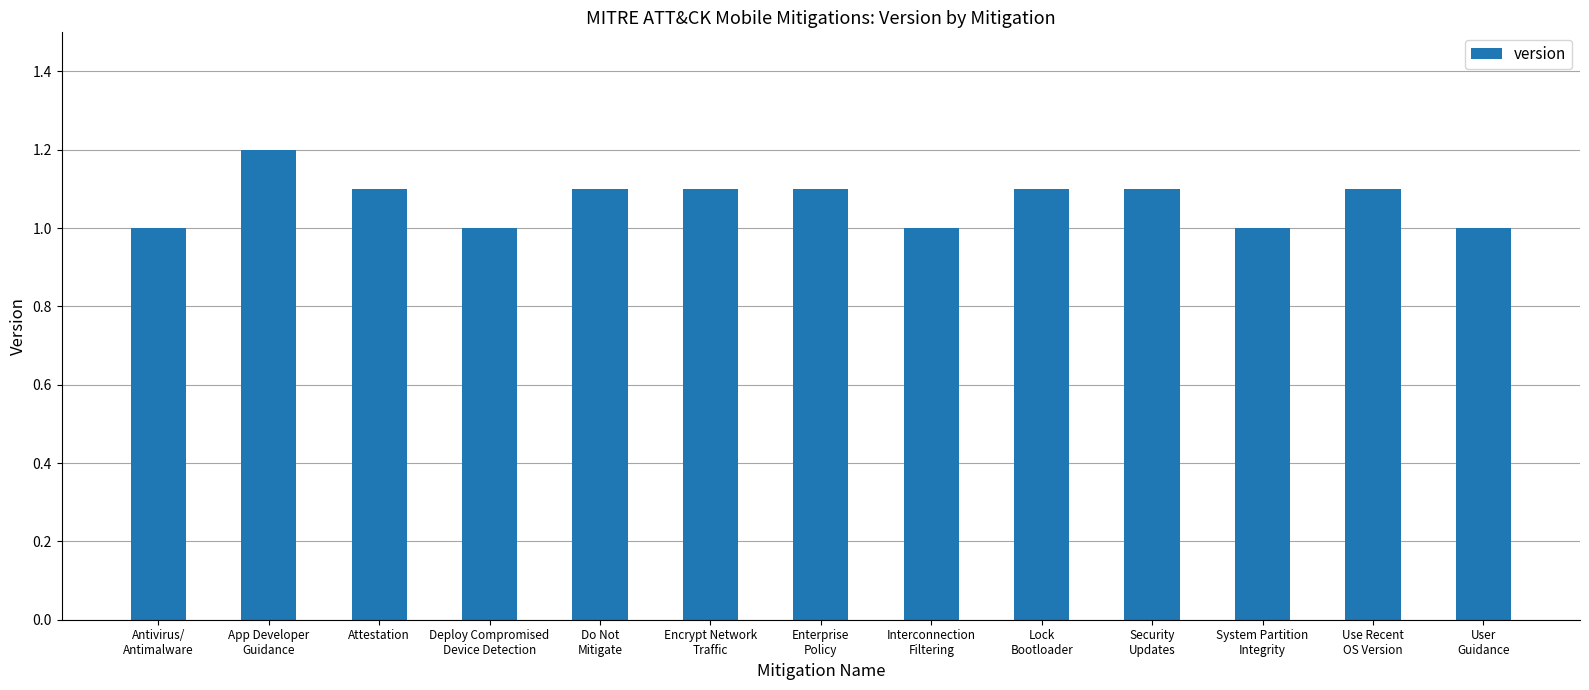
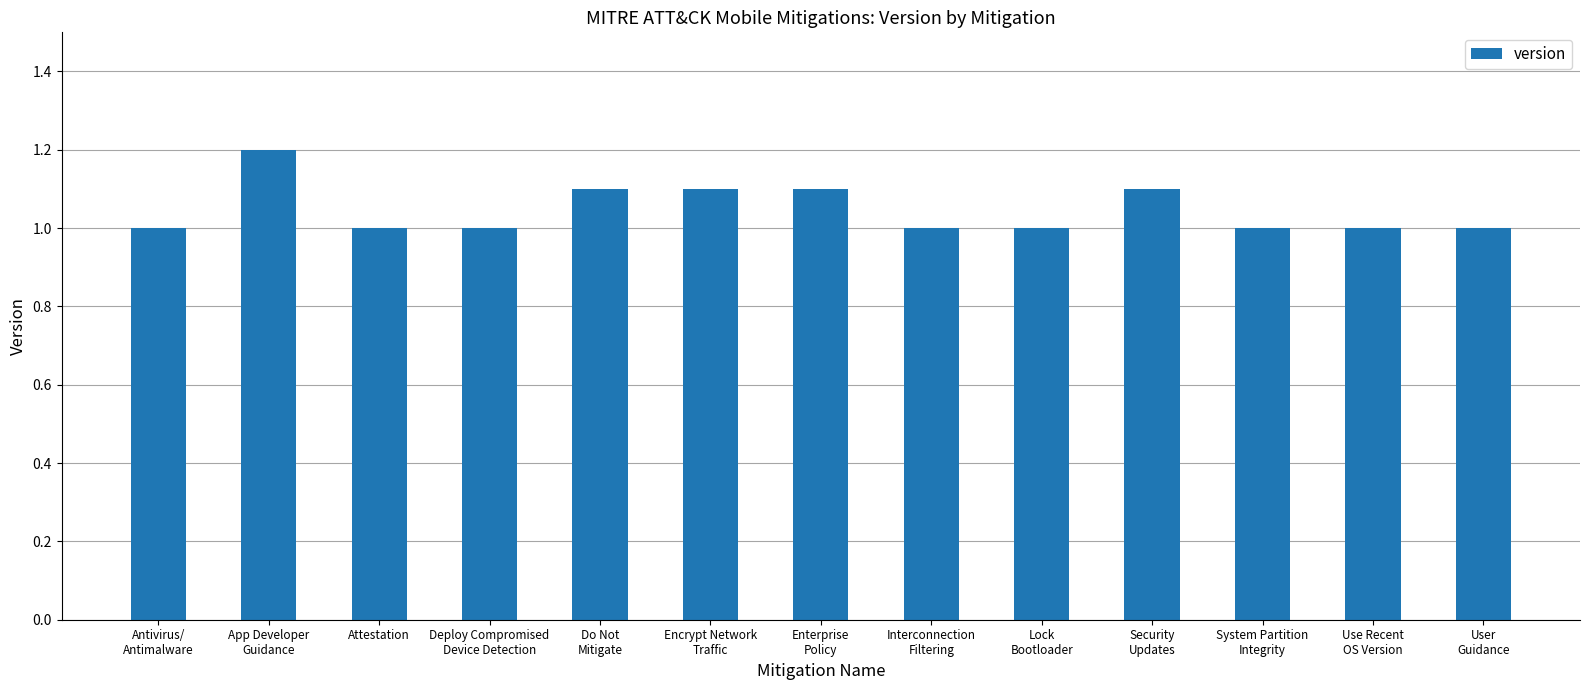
Attestation: 1.1 -> 1.0
Lock Bootloader: 1.1 -> 1.0
Use Recent OS Version: 1.1 -> 1.0
